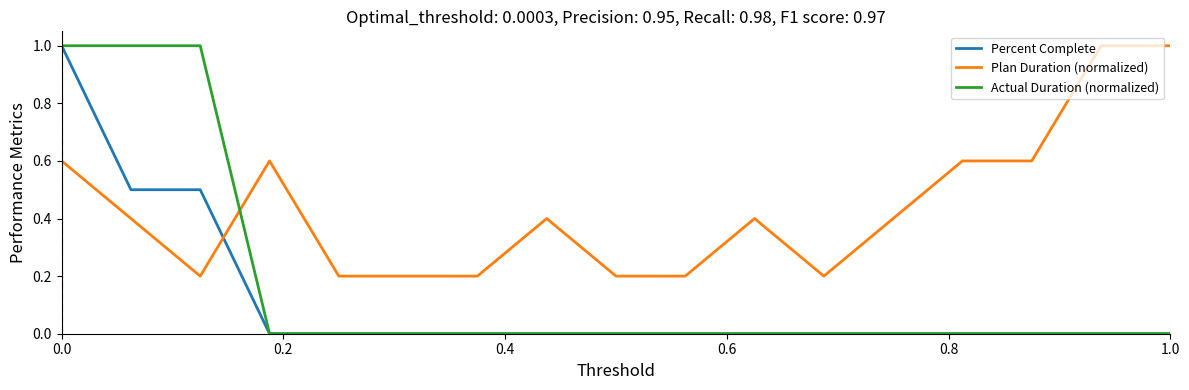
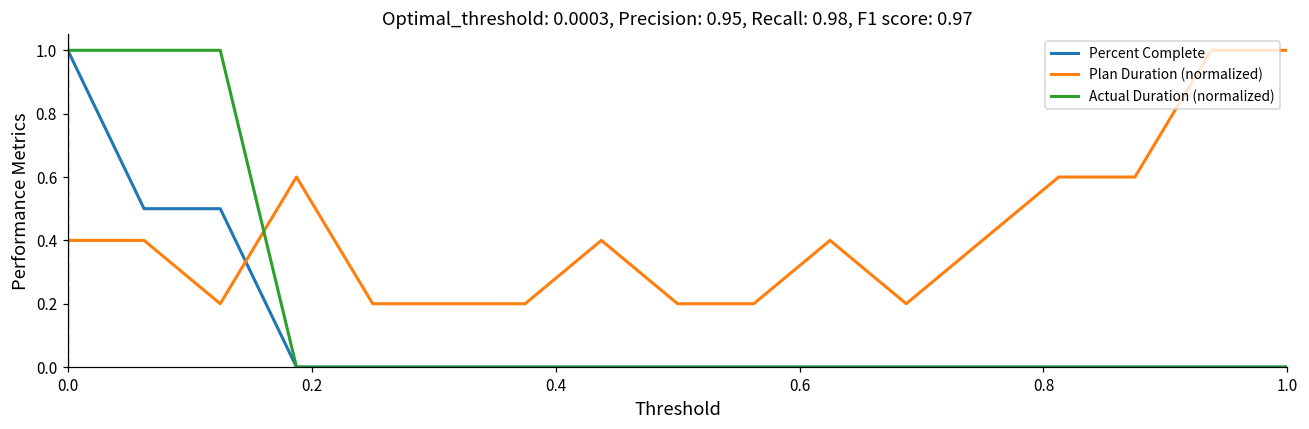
Plan Duration (normalized), 0.0: 0.60 -> 0.40
